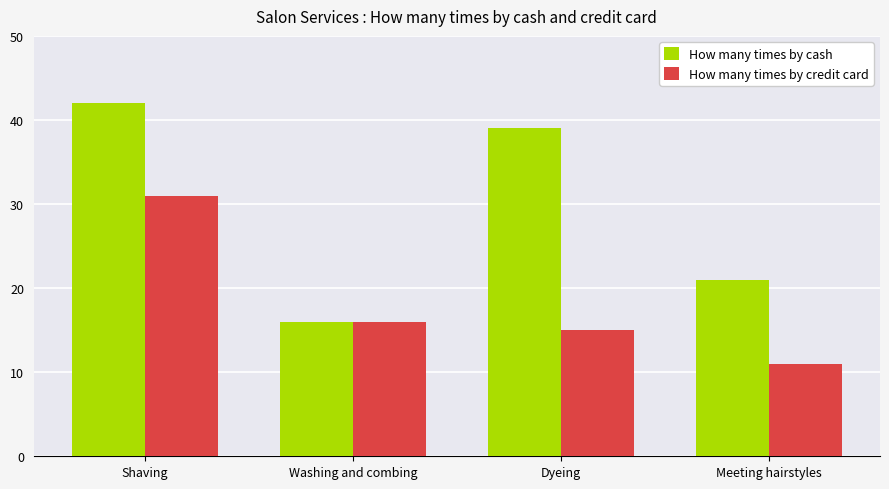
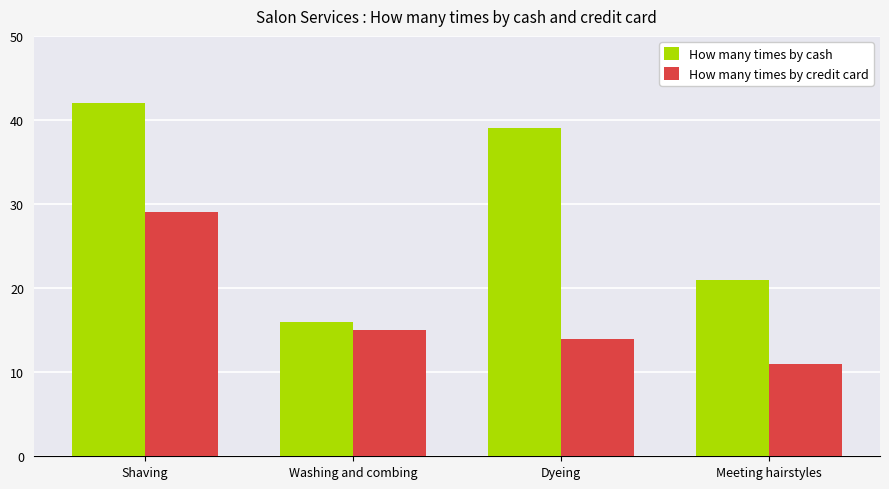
How many times by credit card, Shaving: 31 -> 29
How many times by credit card, Washing and combing: 16 -> 15
How many times by credit card, Dyeing: 15 -> 14
